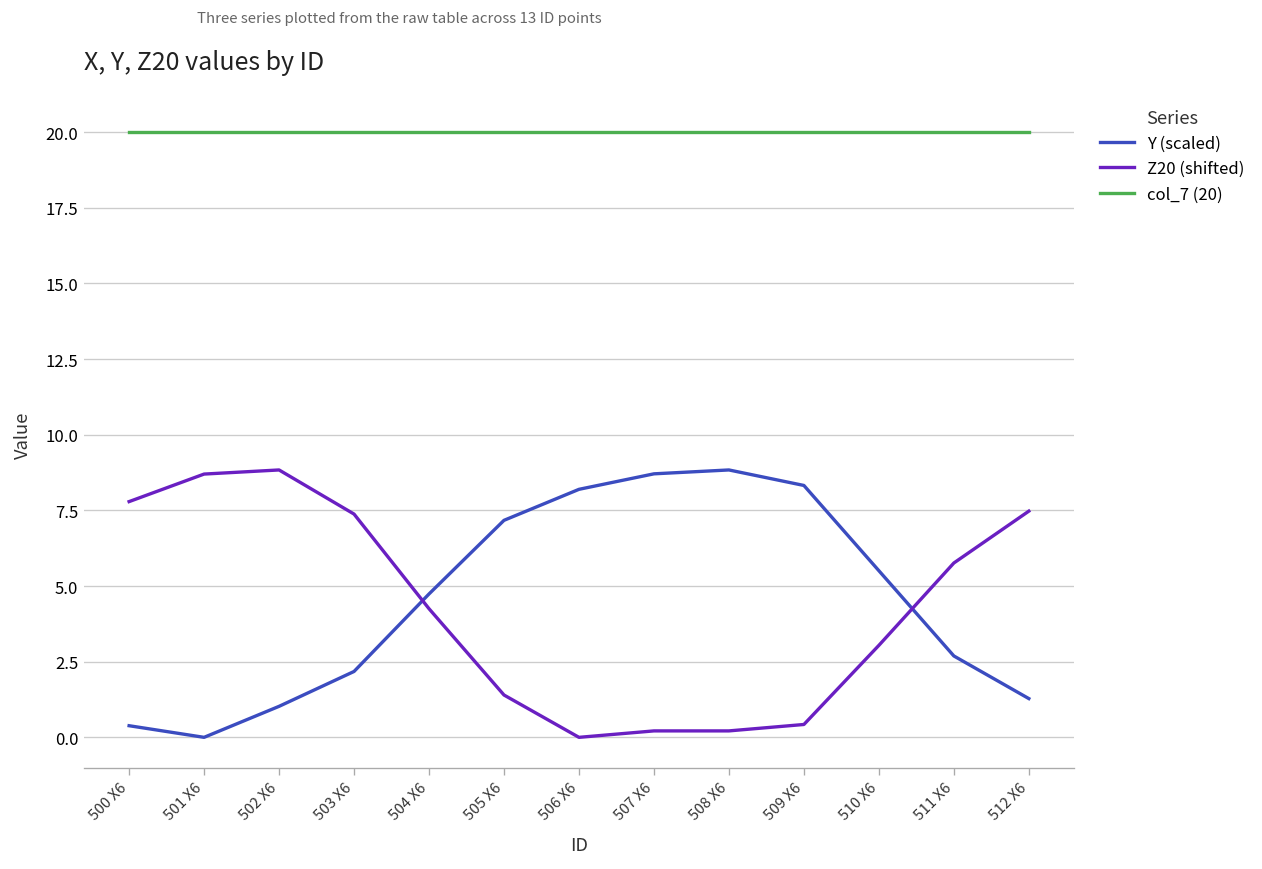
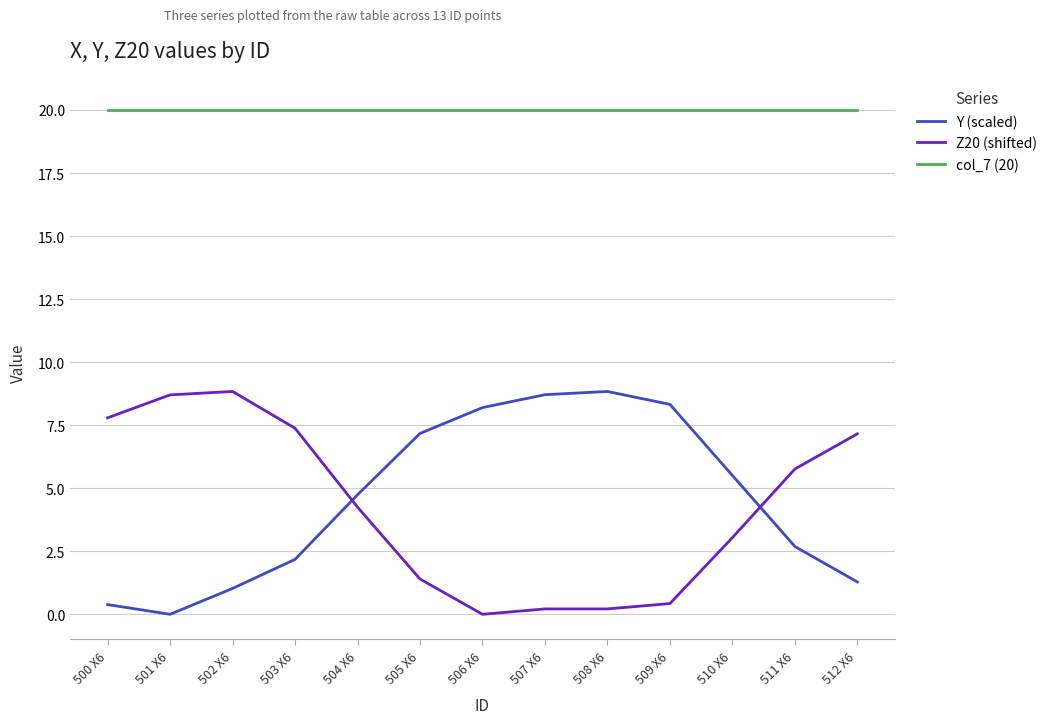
Z20 (shifted), 512 X6: 7.5 -> 7.2
